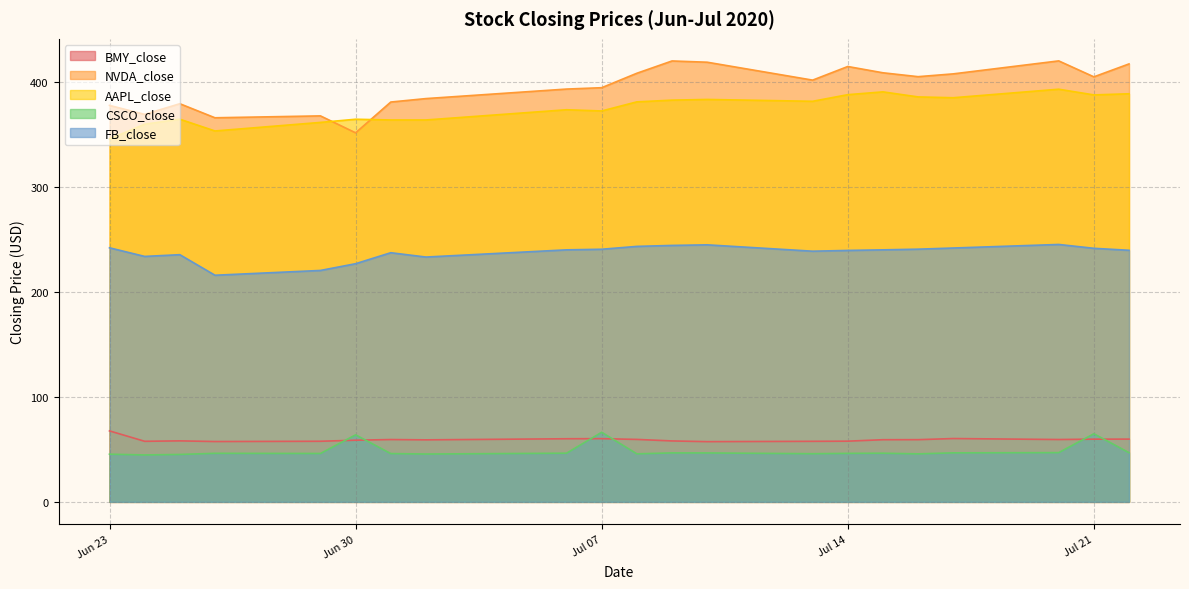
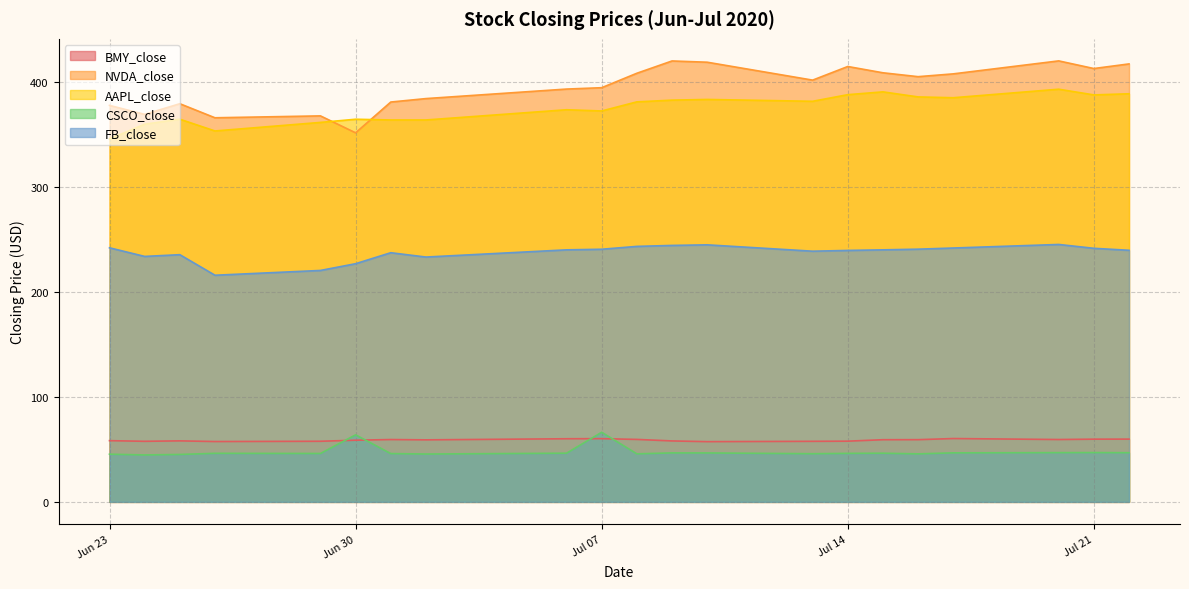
BMY_close, Jun 23: 68 -> 58
NVDA_close, Jul 21: 405 -> 413
CSCO_close, Jul 21: 65 -> 47
